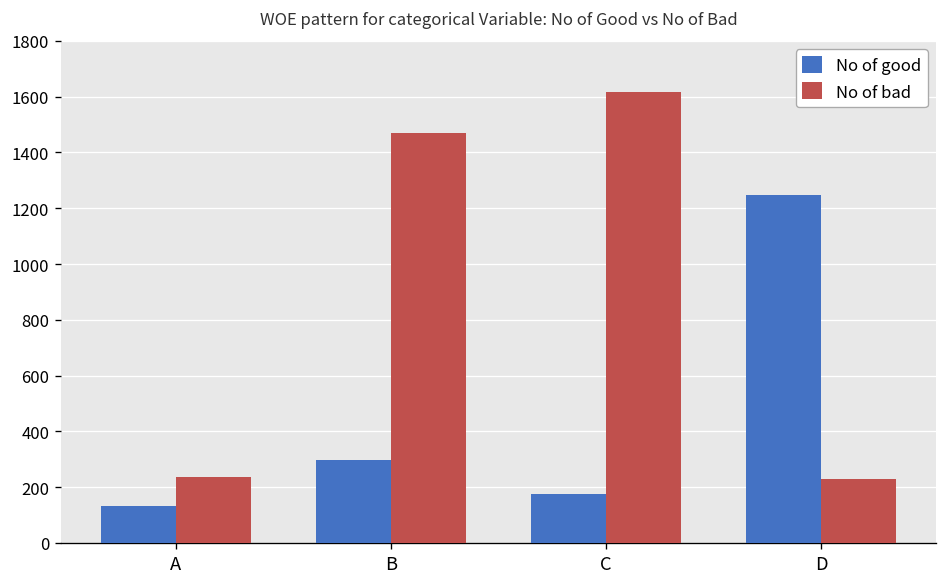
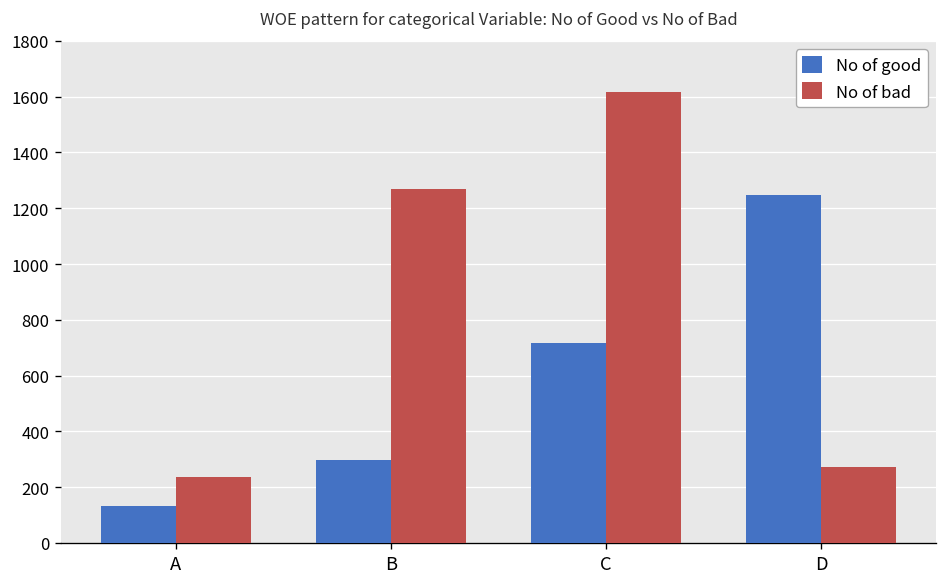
No of bad, B: 1470 -> 1270
No of good, C: 180 -> 720
No of bad, D: 230 -> 270
